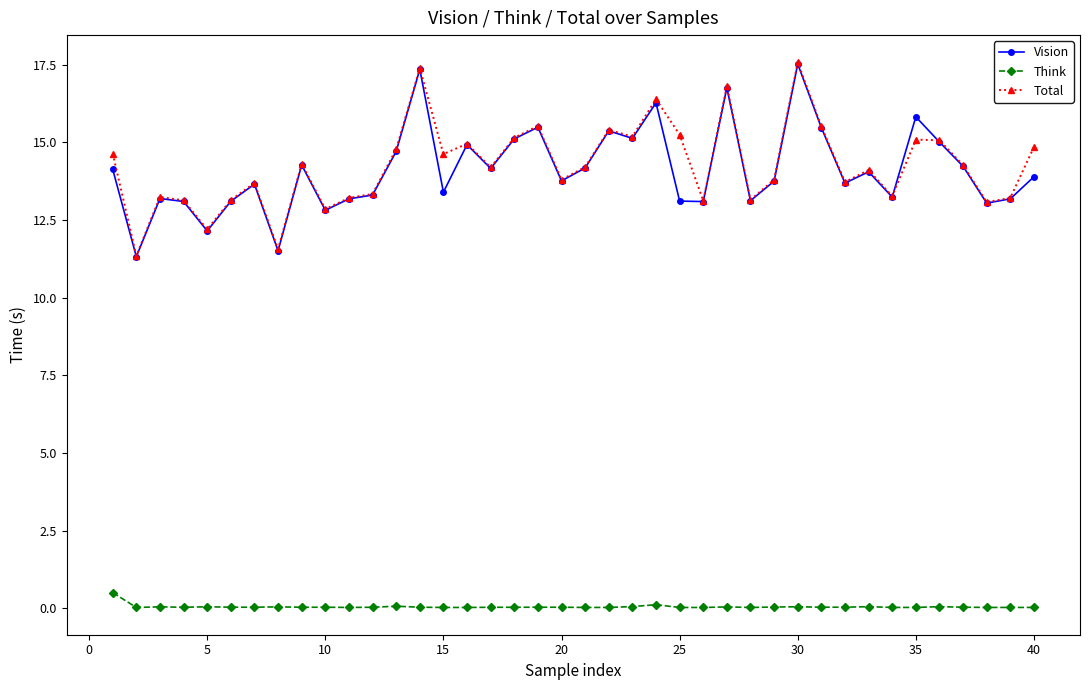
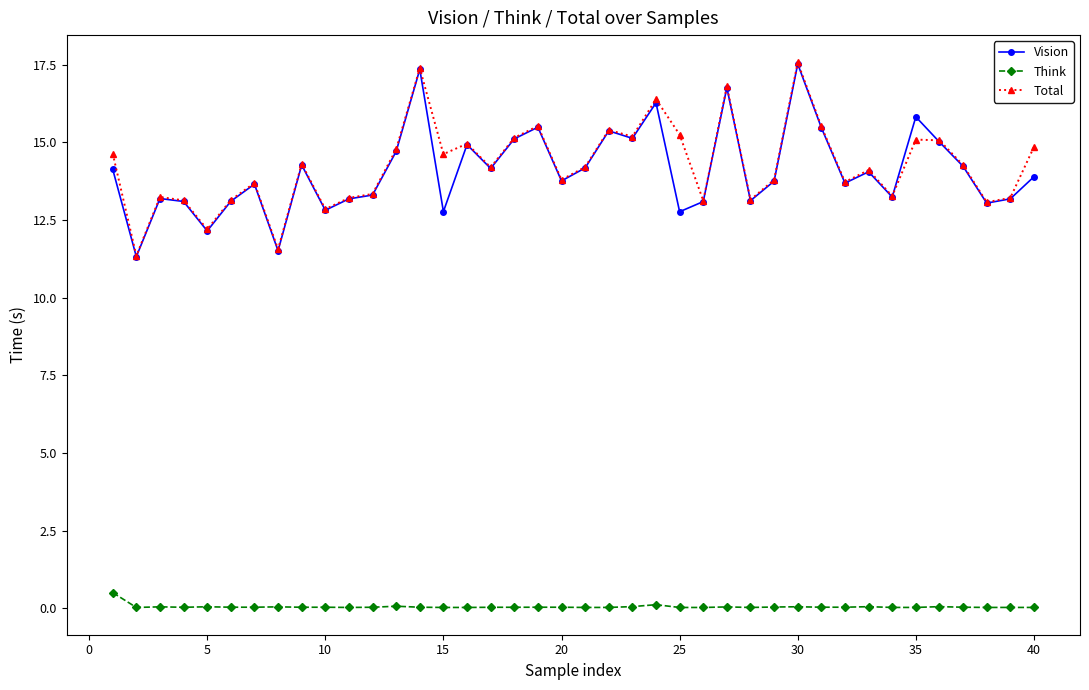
Vision, 15: 13.4 -> 12.8
Vision, 25: 13.1 -> 12.8
